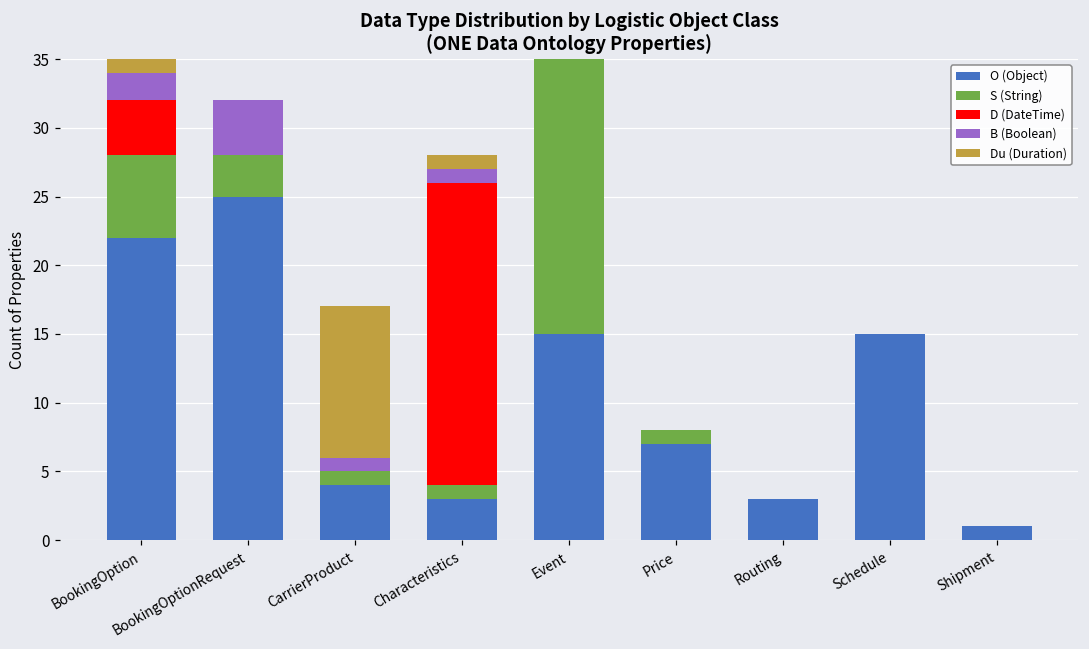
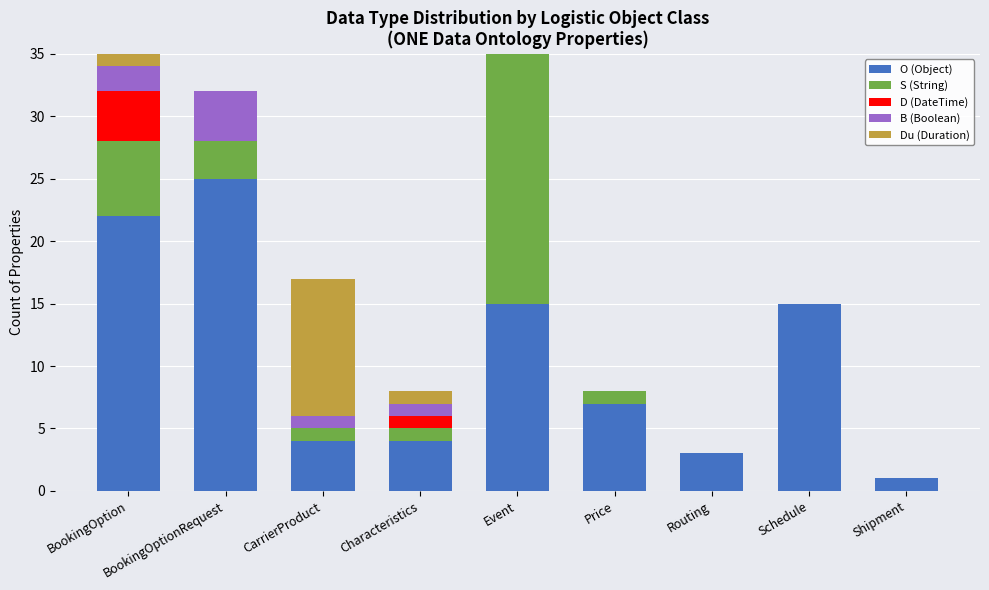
O (Object), Characteristics: 3 -> 4
D (DateTime), Characteristics: 22 -> 1
